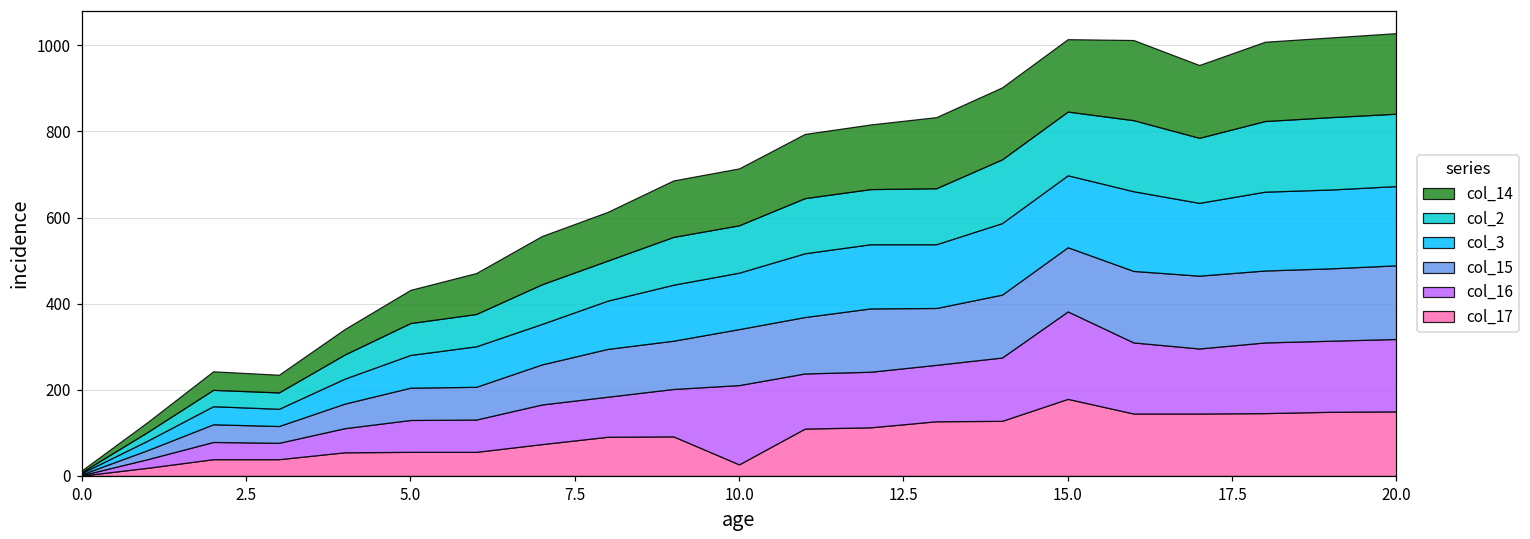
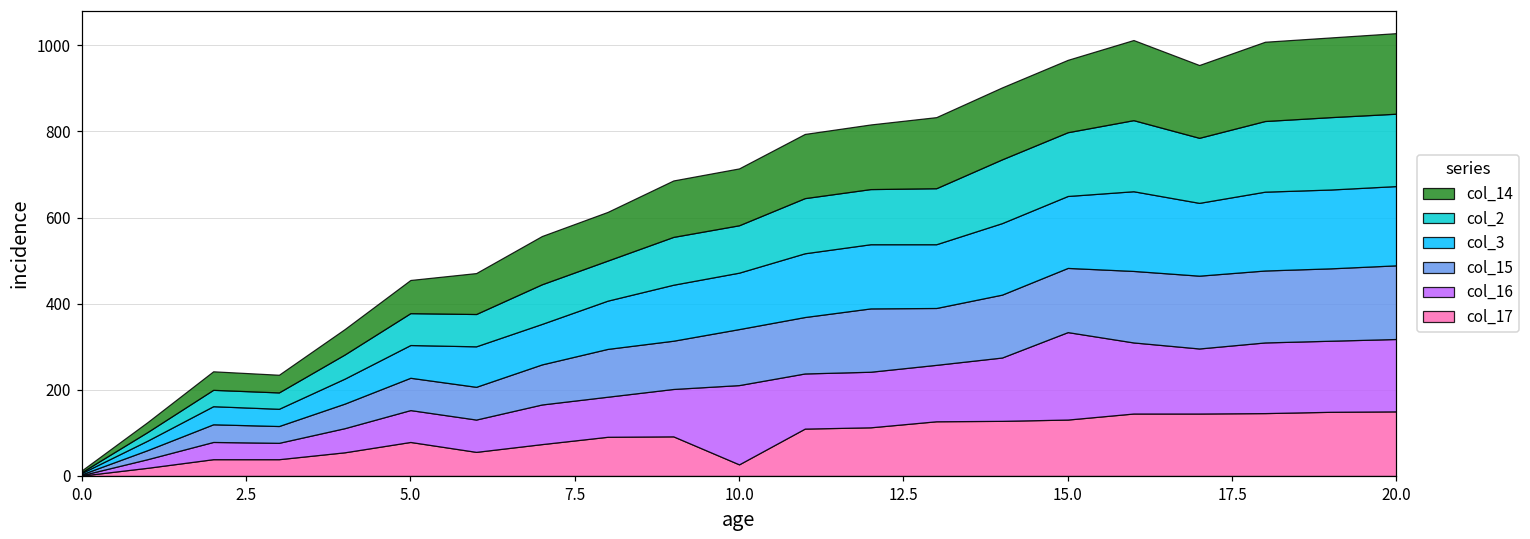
col_17, 5.0: 60 -> 80
col_17, 15.0: 180 -> 130
